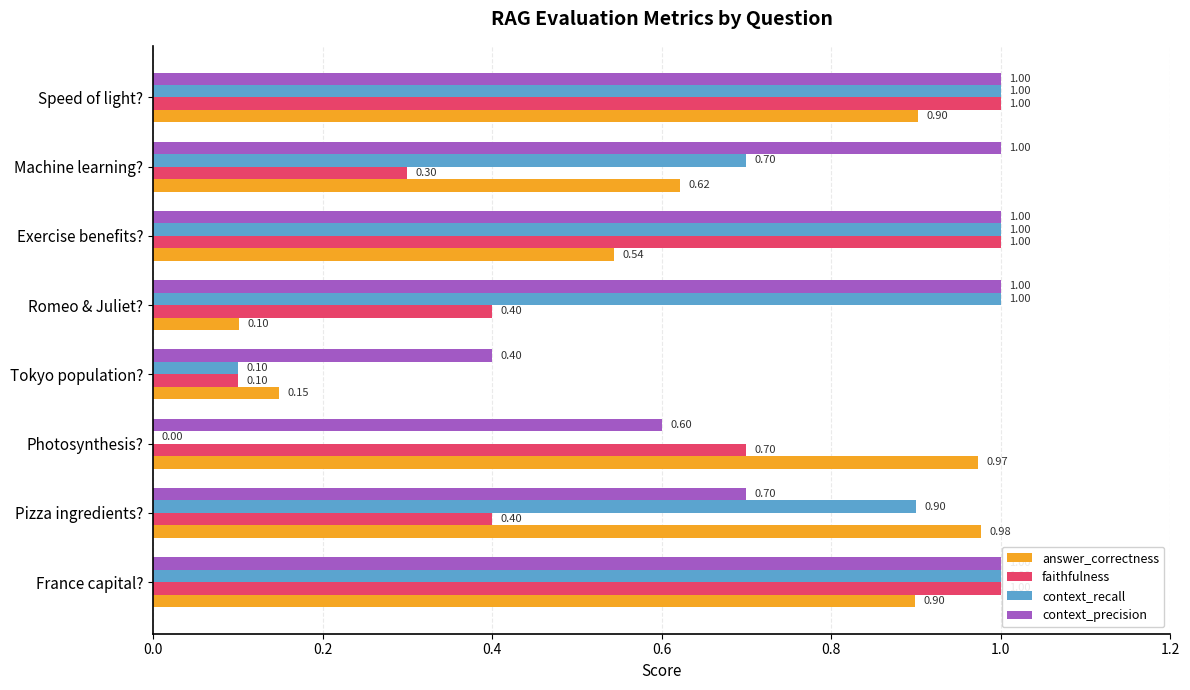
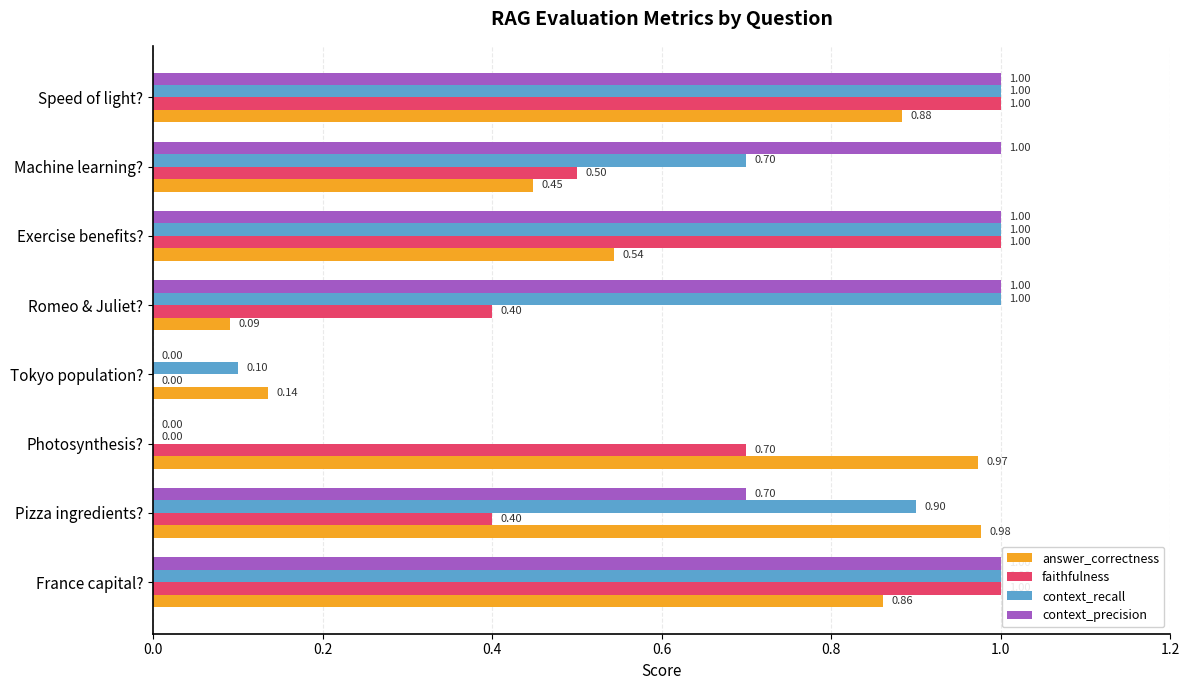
answer_correctness, Speed of light?: 0.90 -> 0.88
faithfulness, Machine learning?: 0.30 -> 0.50
answer_correctness, Machine learning?: 0.62 -> 0.45
answer_correctness, Romeo & Juliet?: 0.10 -> 0.09
context_precision, Tokyo population?: 0.40 -> 0.00
faithfulness, Tokyo population?: 0.10 -> 0.00
answer_correctness, Tokyo population?: 0.15 -> 0.14
context_precision, Photosynthesis?: 0.60 -> 0.00
answer_correctness, France capital?: 0.90 -> 0.86
